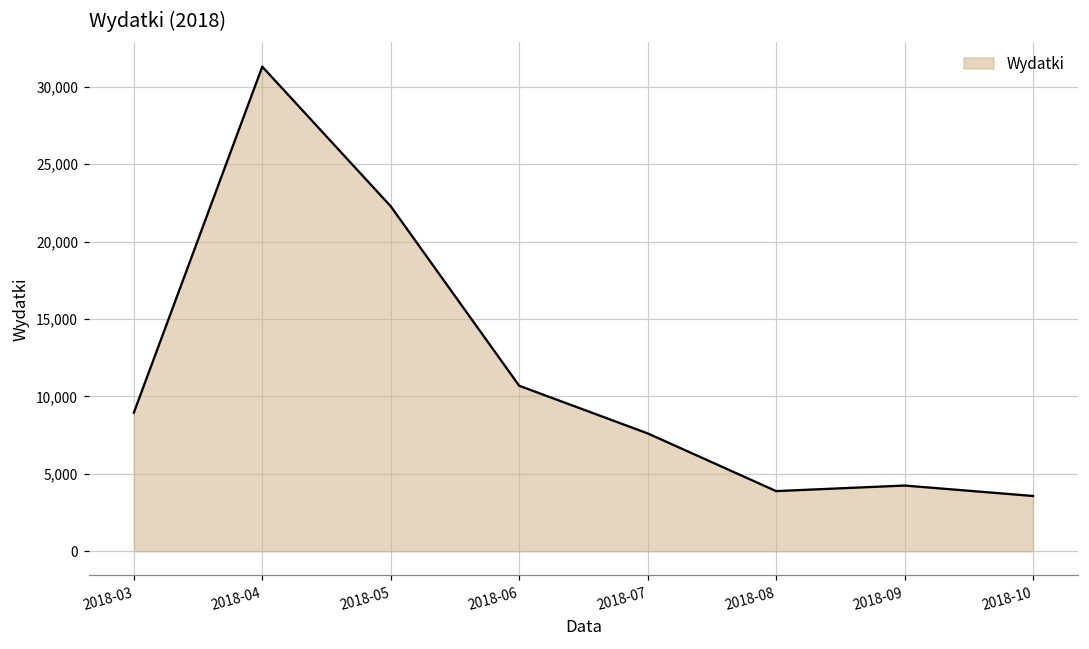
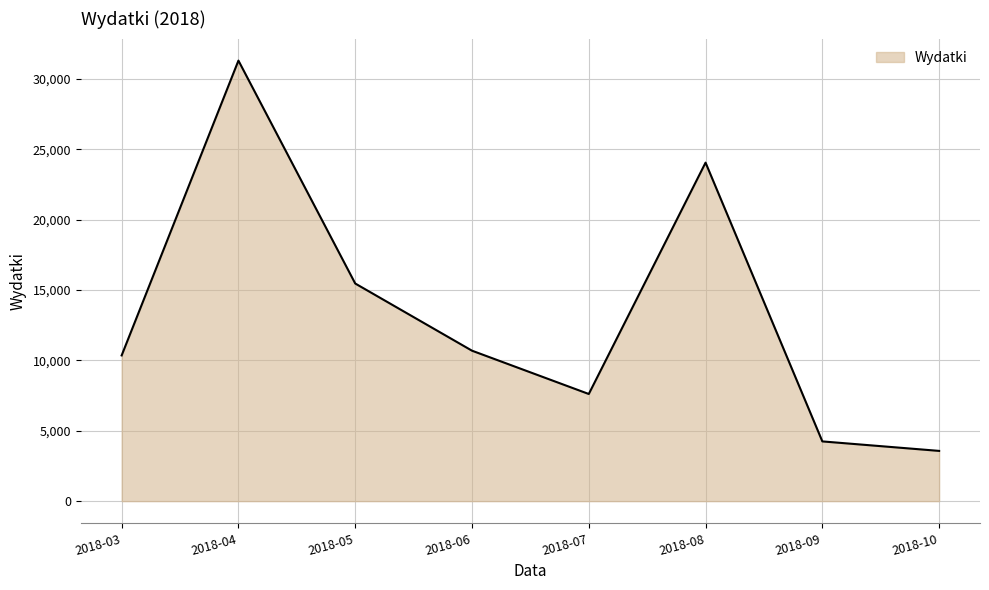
2018-03: 9,000 -> 10,400
2018-05: 22,300 -> 15,500
2018-08: 3,900 -> 24,100
